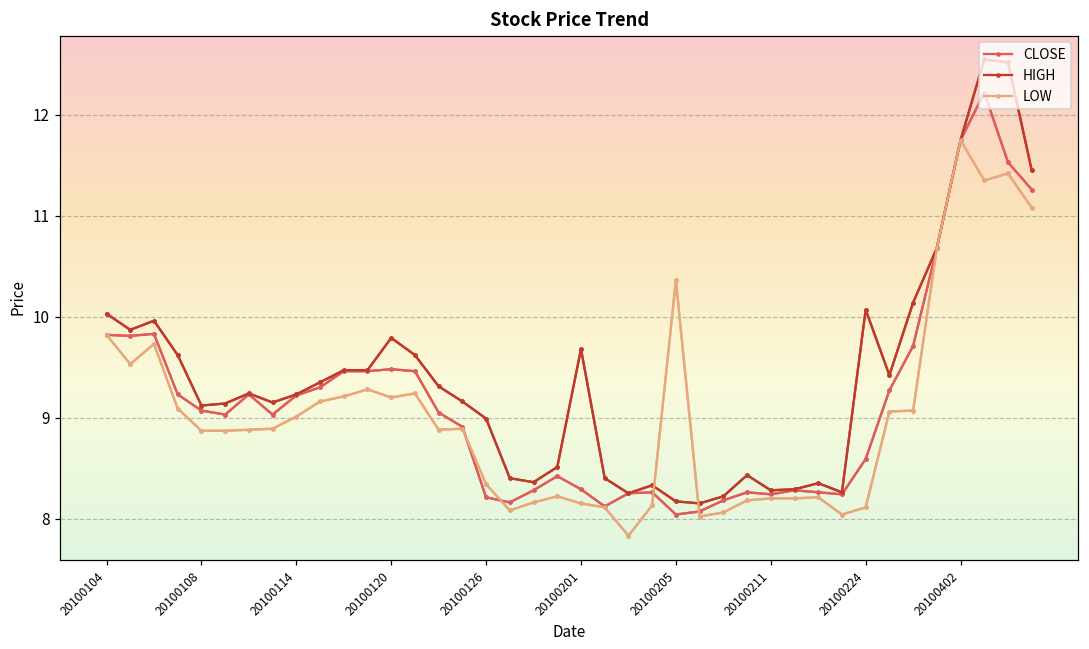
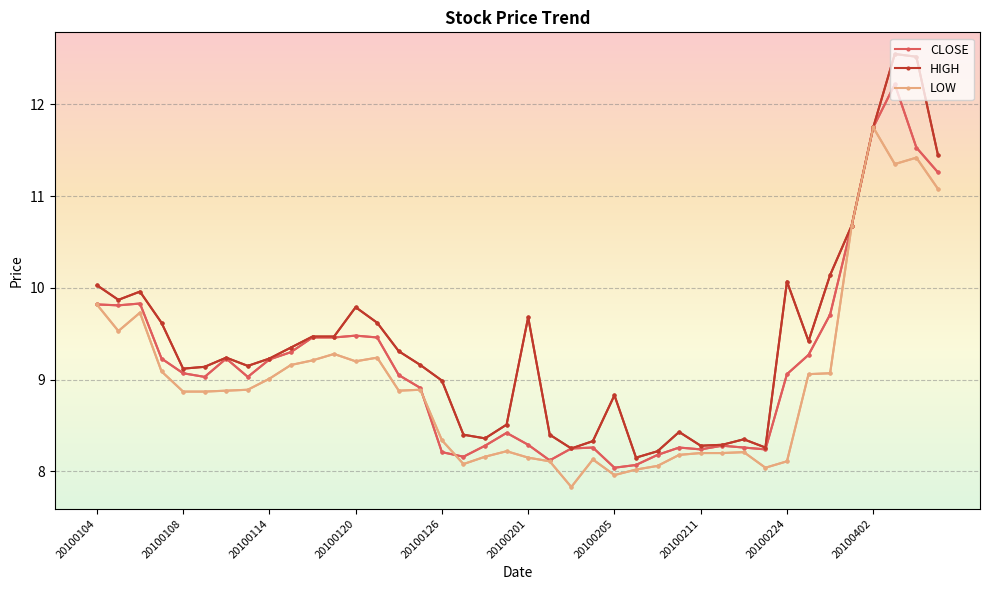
HIGH, 20100205: 8.2 -> 8.8
LOW, 20100205: 10.4 -> 8.0
CLOSE, 20100224: 8.6 -> 9.1
